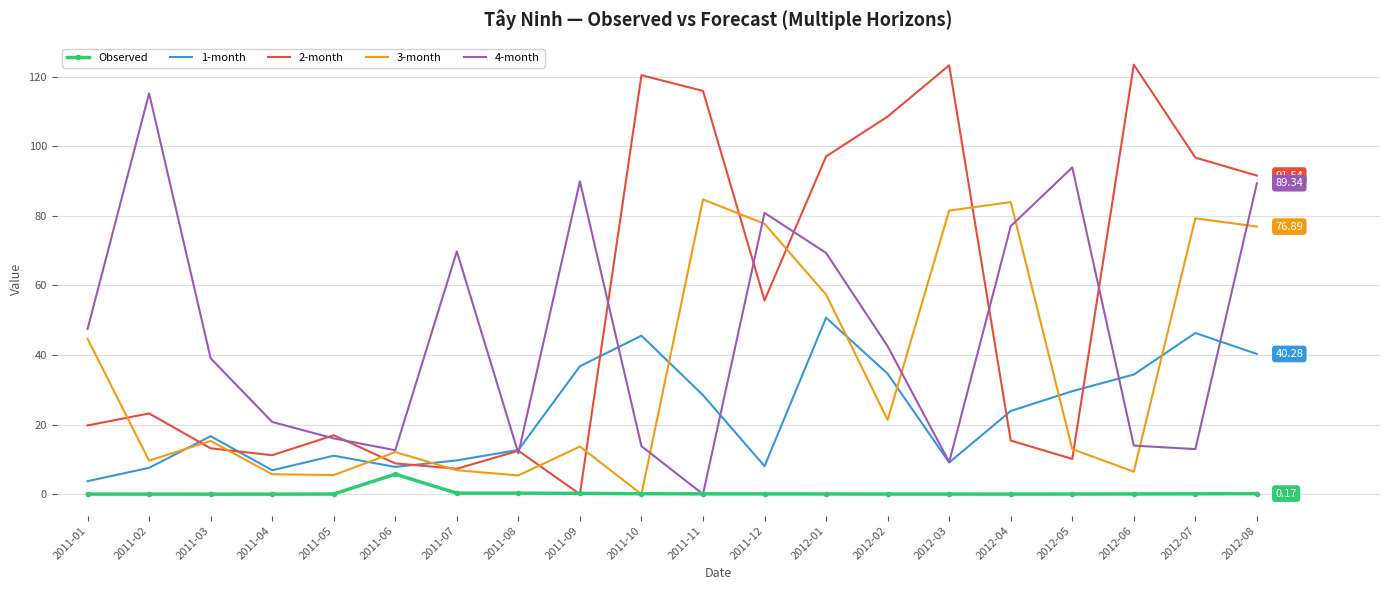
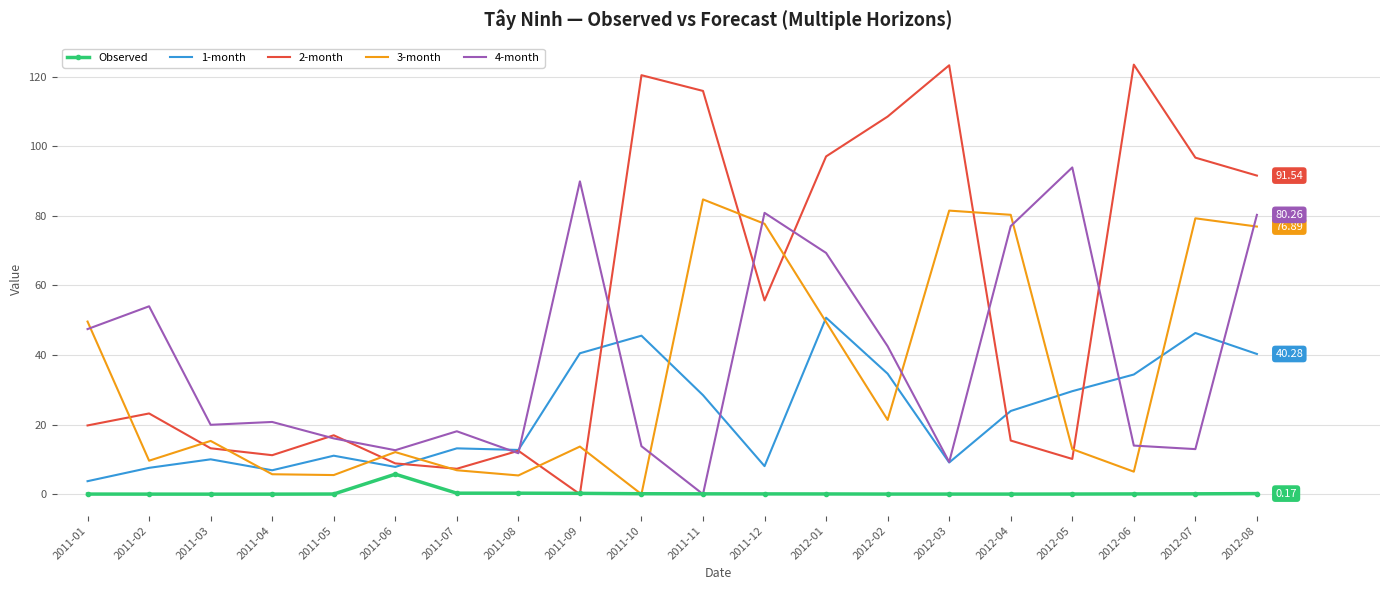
3-month, 2011-01: 45 -> 50
4-month, 2011-02: 115 -> 54
1-month, 2011-03: 17 -> 10
4-month, 2011-03: 39 -> 20
1-month, 2011-07: 10 -> 13
4-month, 2011-07: 70 -> 18
1-month, 2011-09: 37 -> 40
3-month, 2012-01: 57 -> 49
3-month, 2012-04: 84 -> 80
4-month, 2012-08: 89.34 -> 80.26
